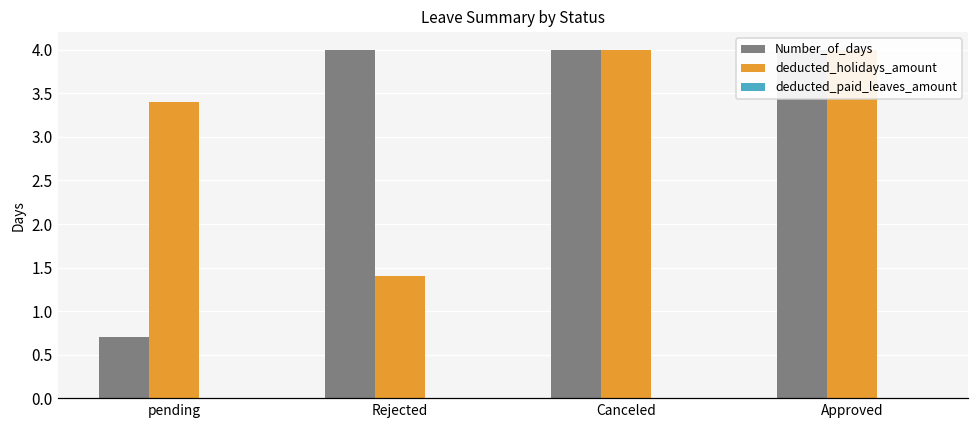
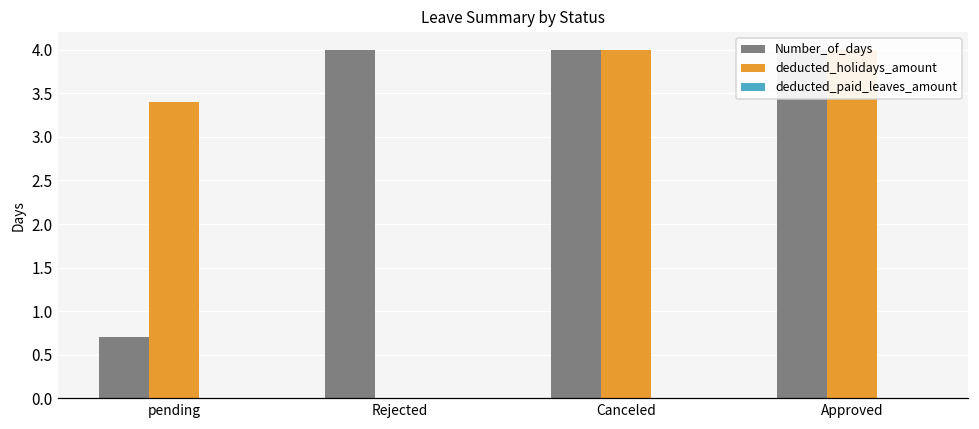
deducted_holidays_amount, Rejected: 1.4 -> 0.0
